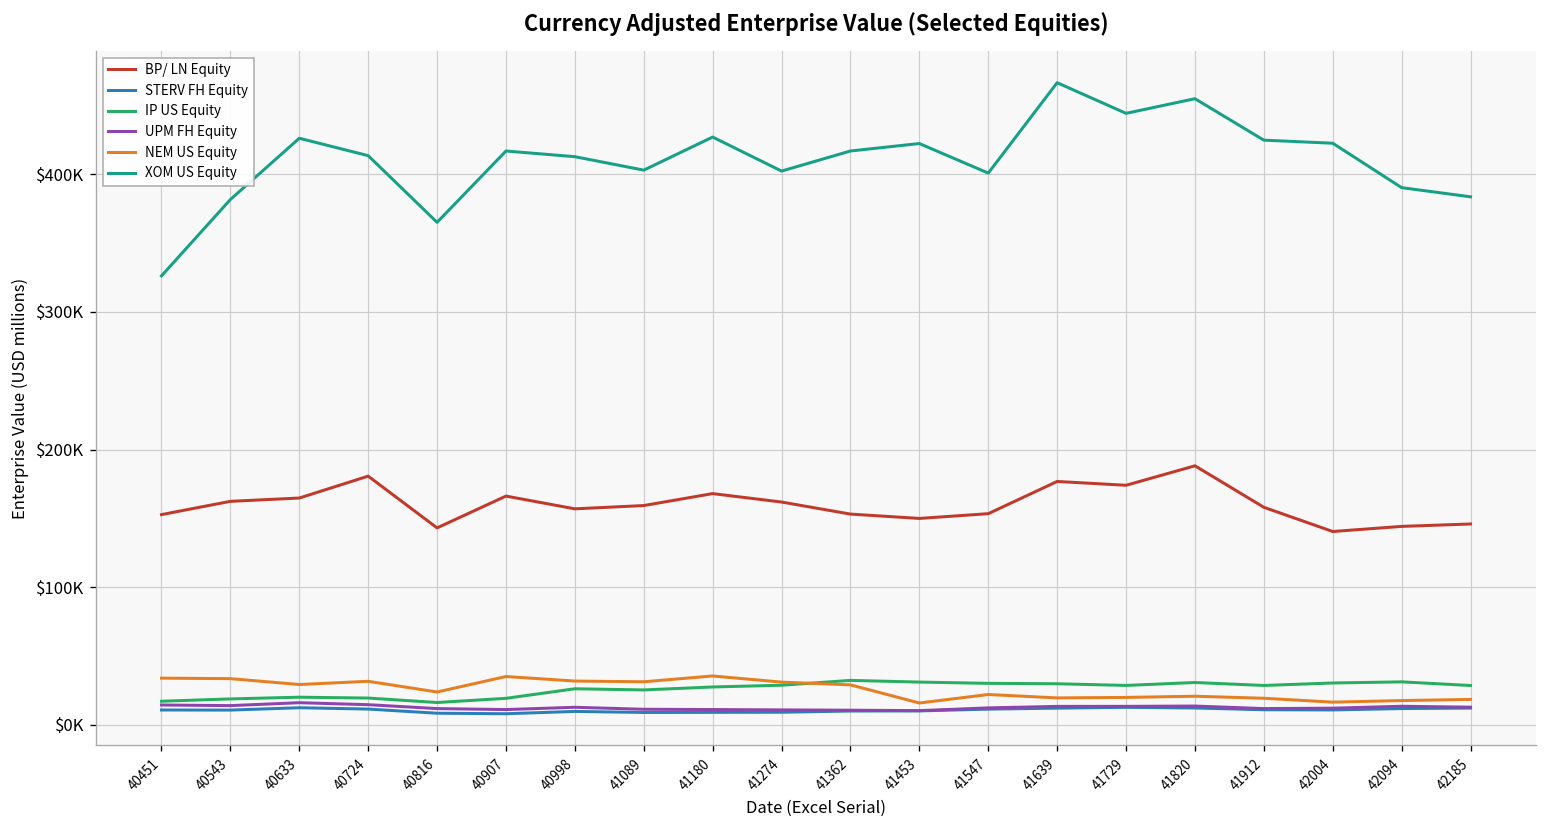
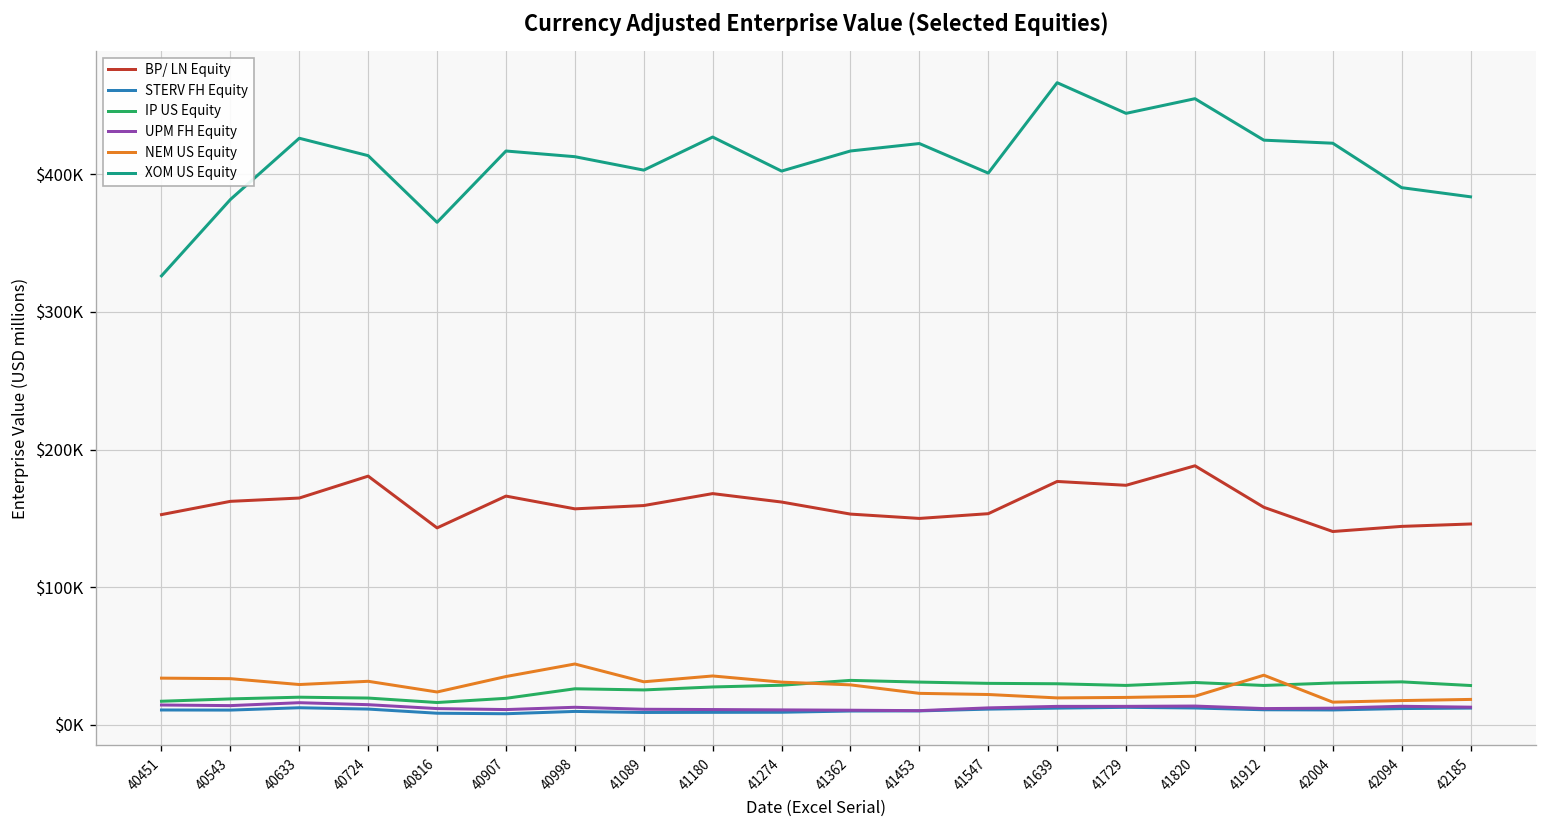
NEM US Equity, 40998: $32000 -> $44000
NEM US Equity, 41453: $16000 -> $23000
NEM US Equity, 41912: $19000 -> $36000
